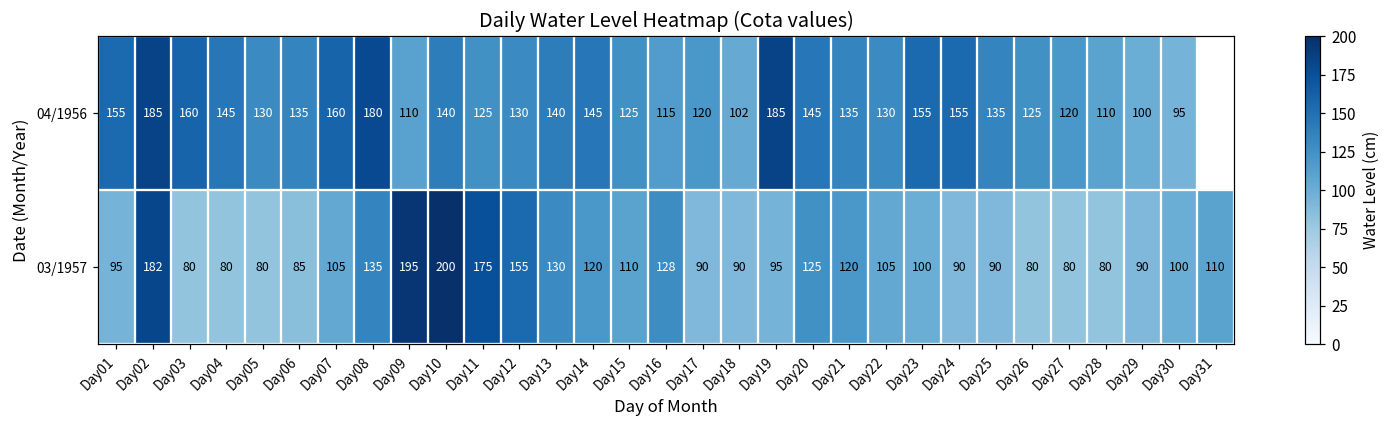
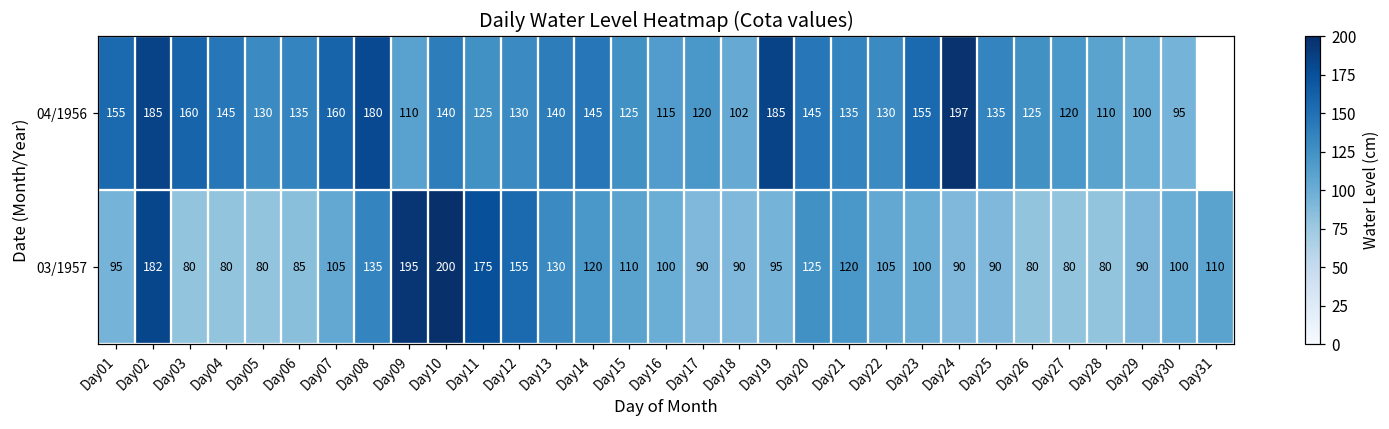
04/1956, Day24: 155 -> 197
03/1957, Day16: 128 -> 100
